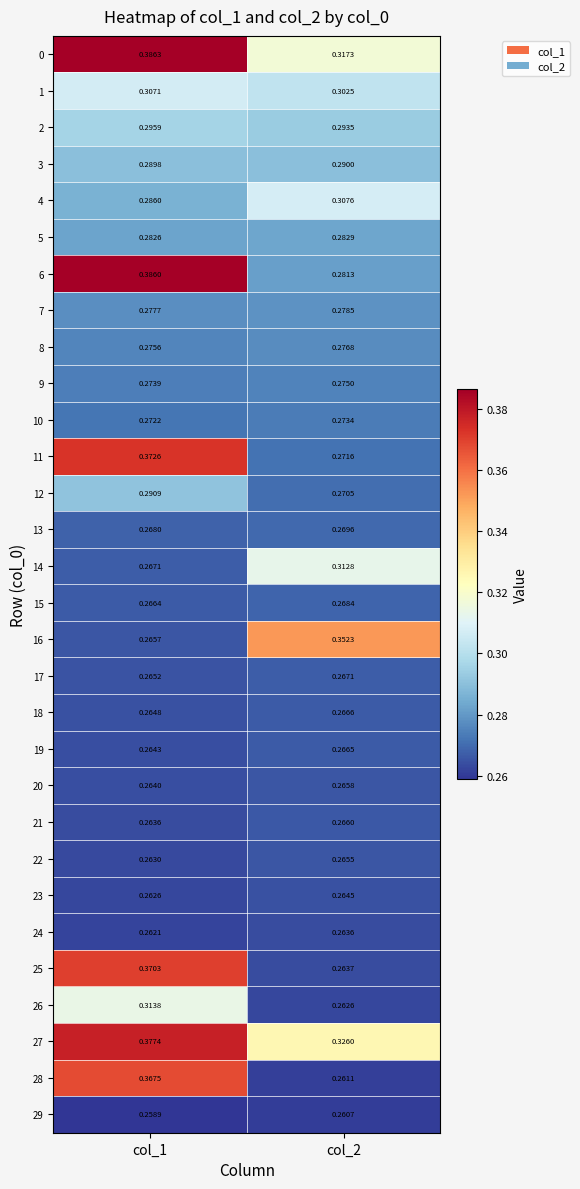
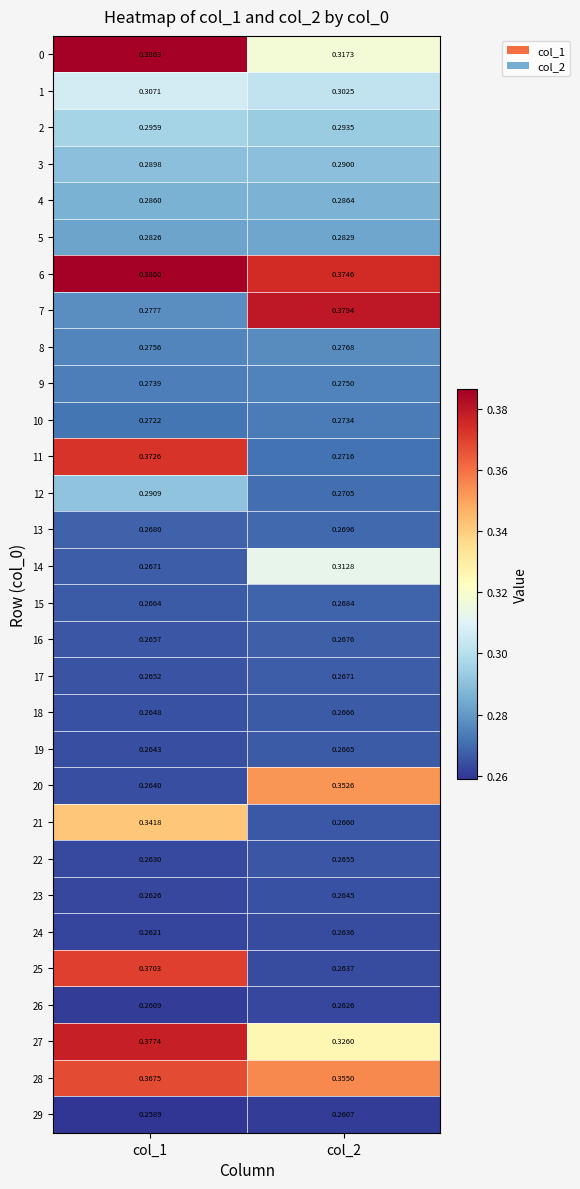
4, col_2: 0.3076 -> 0.2864
6, col_2: 0.2813 -> 0.3746
7, col_2: 0.2785 -> 0.3794
16, col_2: 0.3523 -> 0.2676
20, col_2: 0.2658 -> 0.3526
21, col_1: 0.2636 -> 0.3418
26, col_1: 0.3138 -> 0.2609
28, col_2: 0.2611 -> 0.3550
